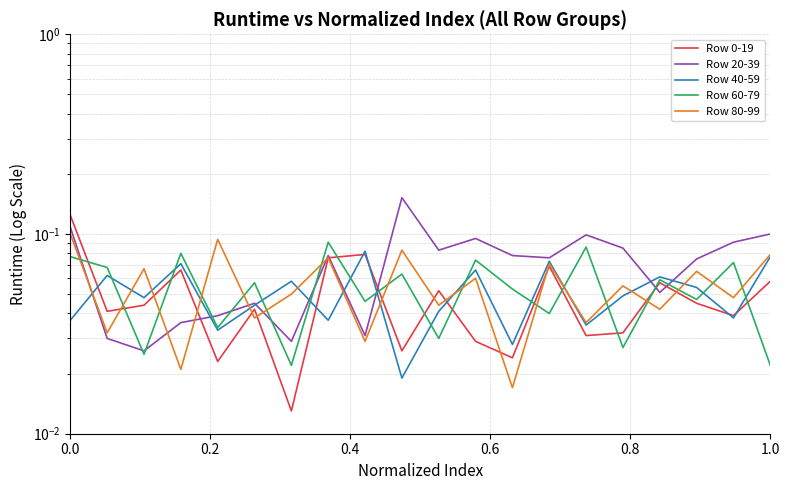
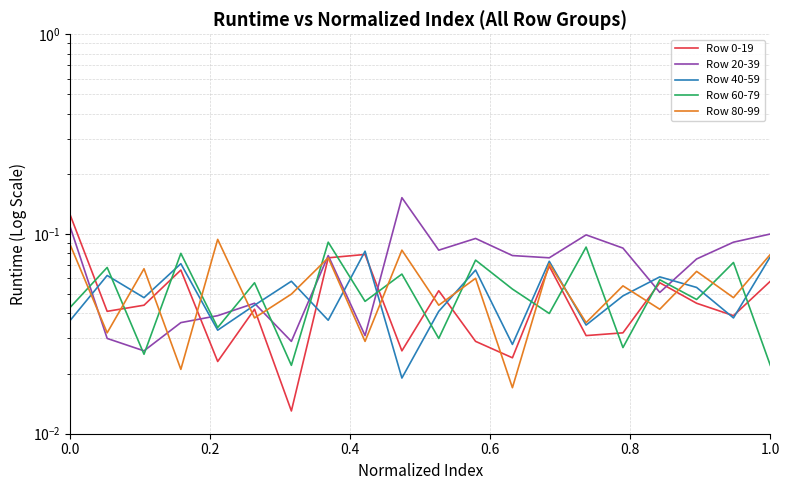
Row 60-79, 0.0: 0.077 -> 0.043
Row 80-99, 0.0: 0.10 -> 0.09
